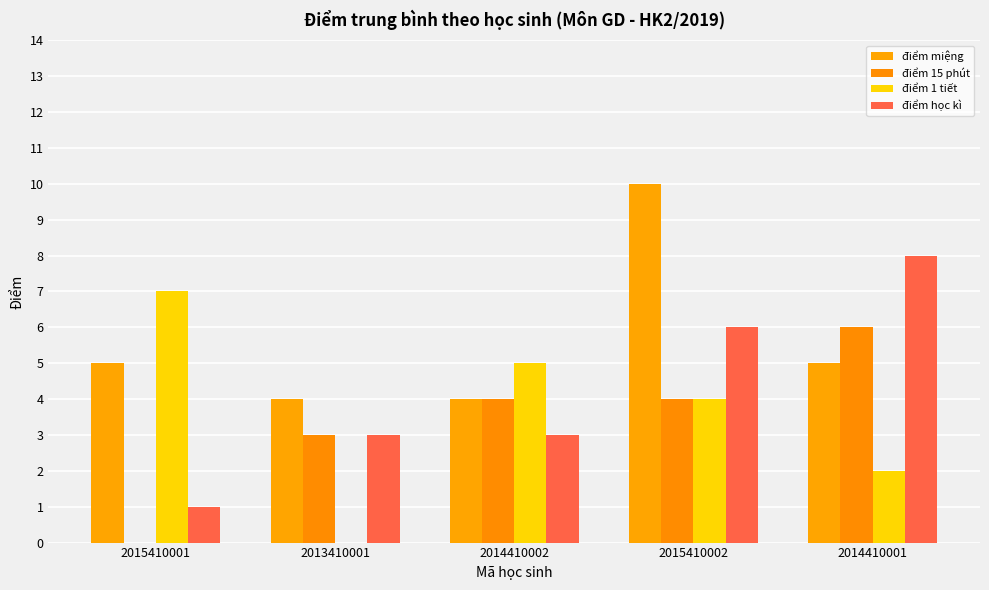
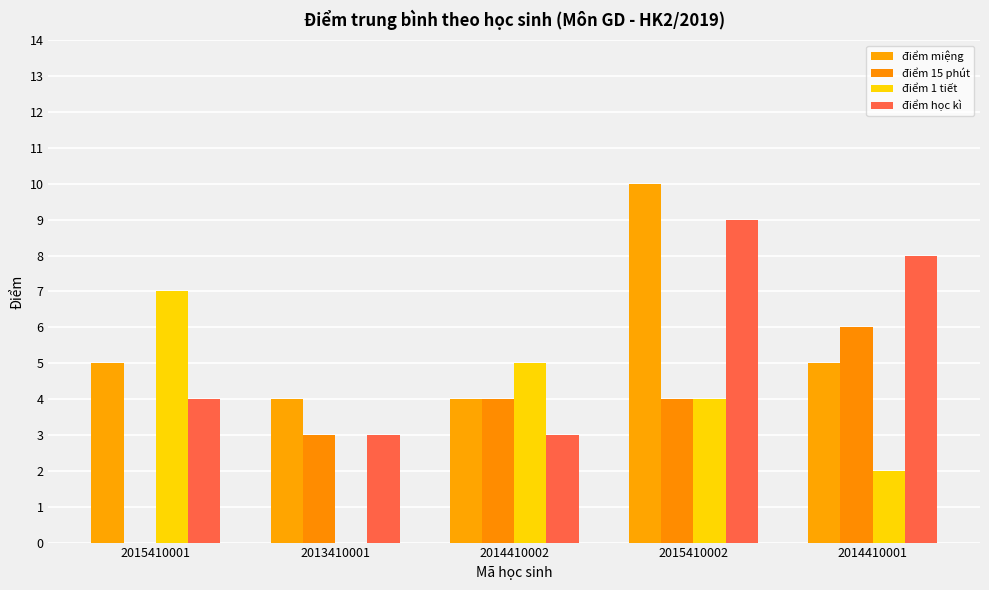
điểm học kì, 2015410001: 1 -> 4
điểm học kì, 2015410002: 6 -> 9
